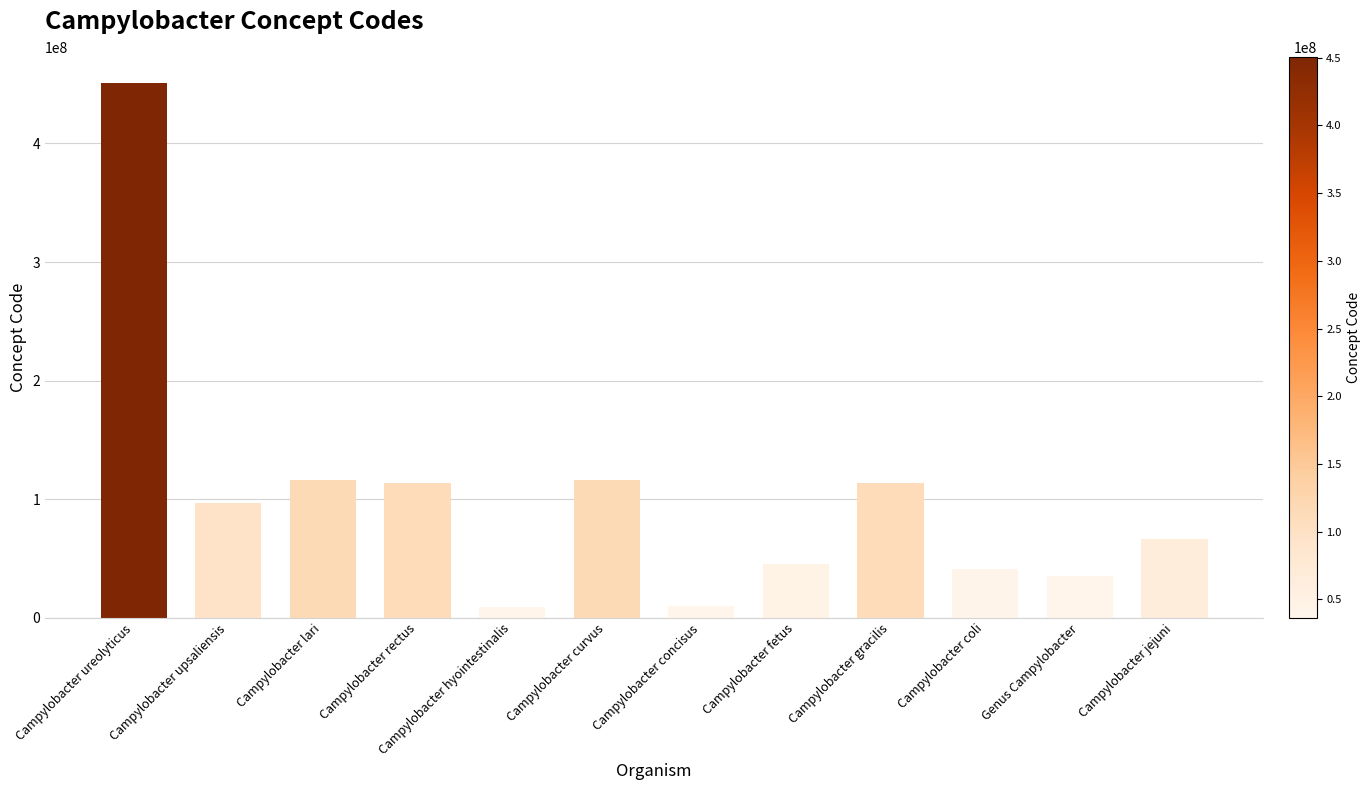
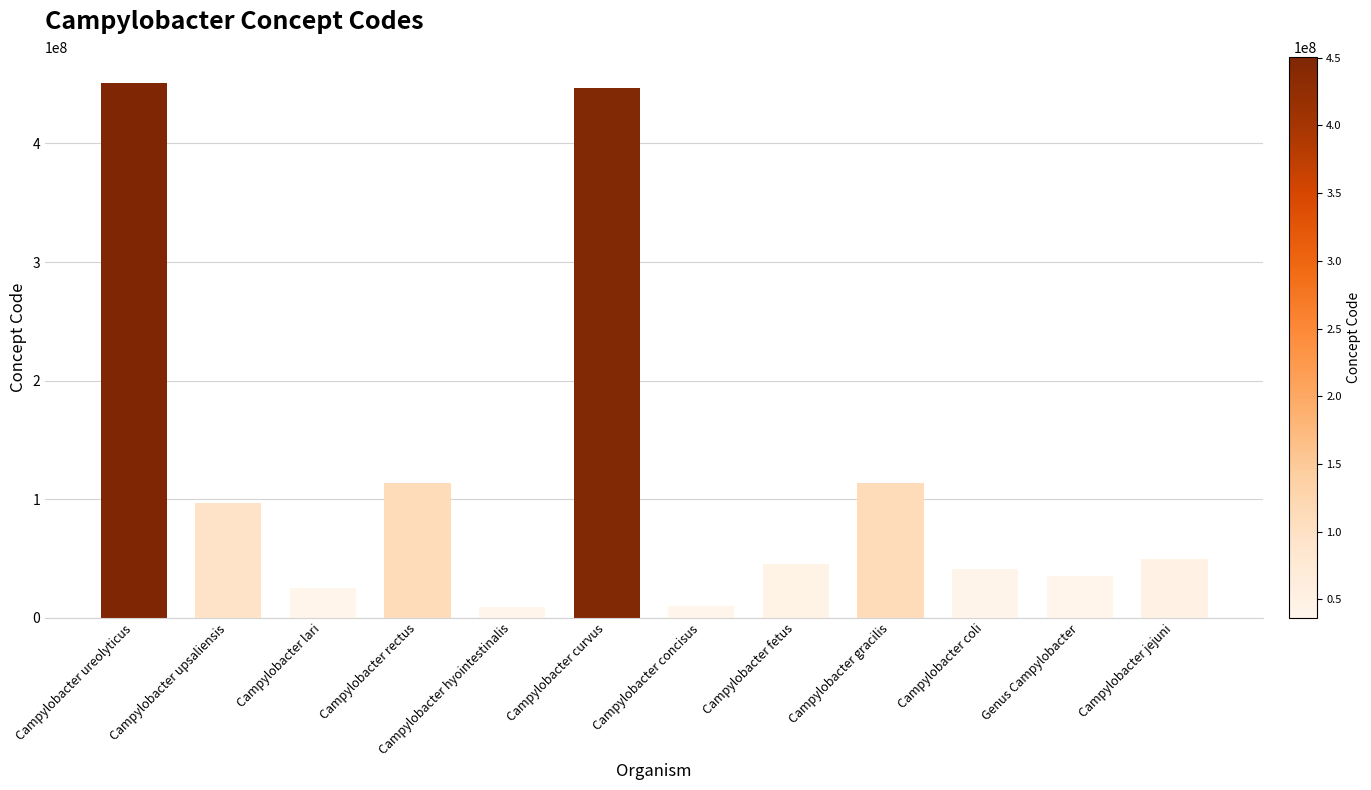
Campylobacter lari: 116000000 -> 25000000
Campylobacter curvus: 116000000 -> 447000000
Campylobacter jejuni: 67000000 -> 50000000
